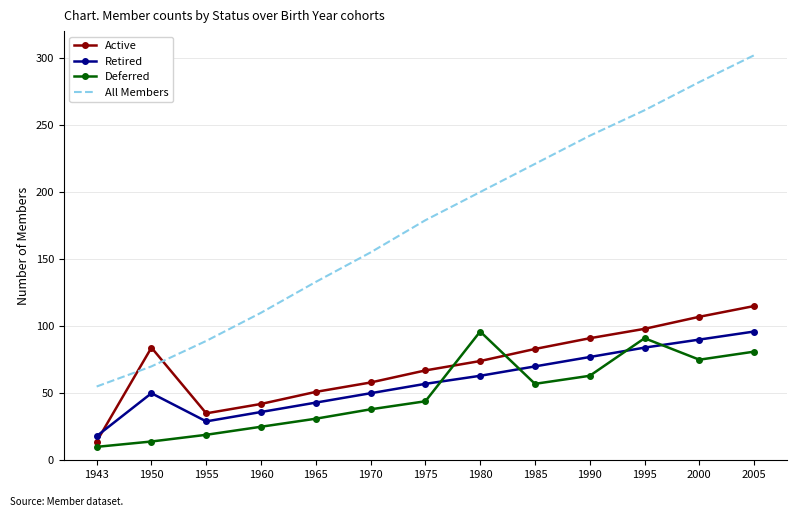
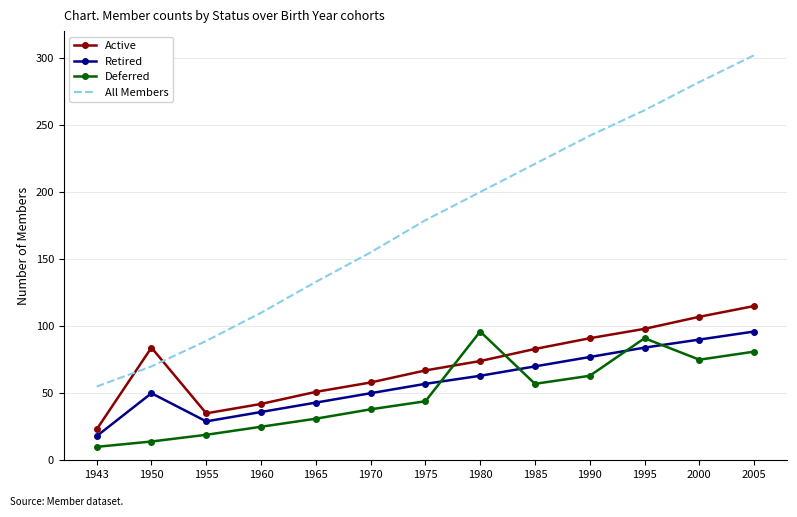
Active, 1943: 14 -> 23
